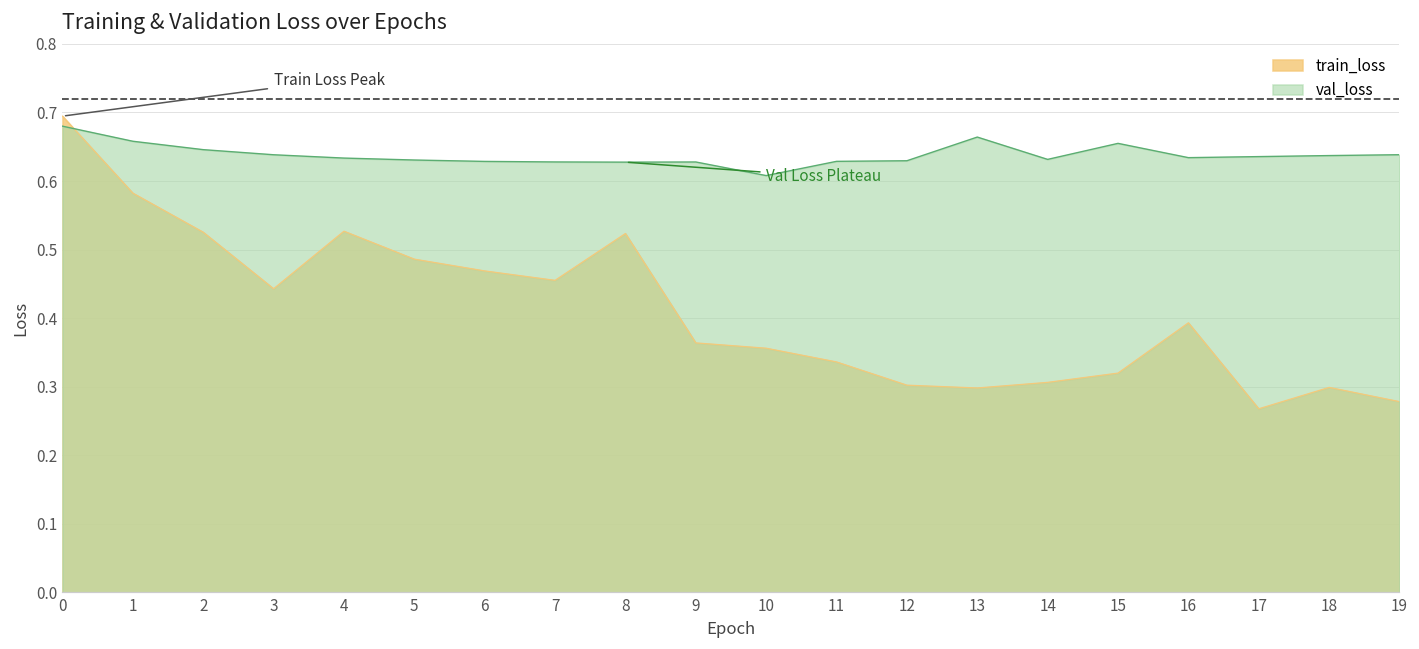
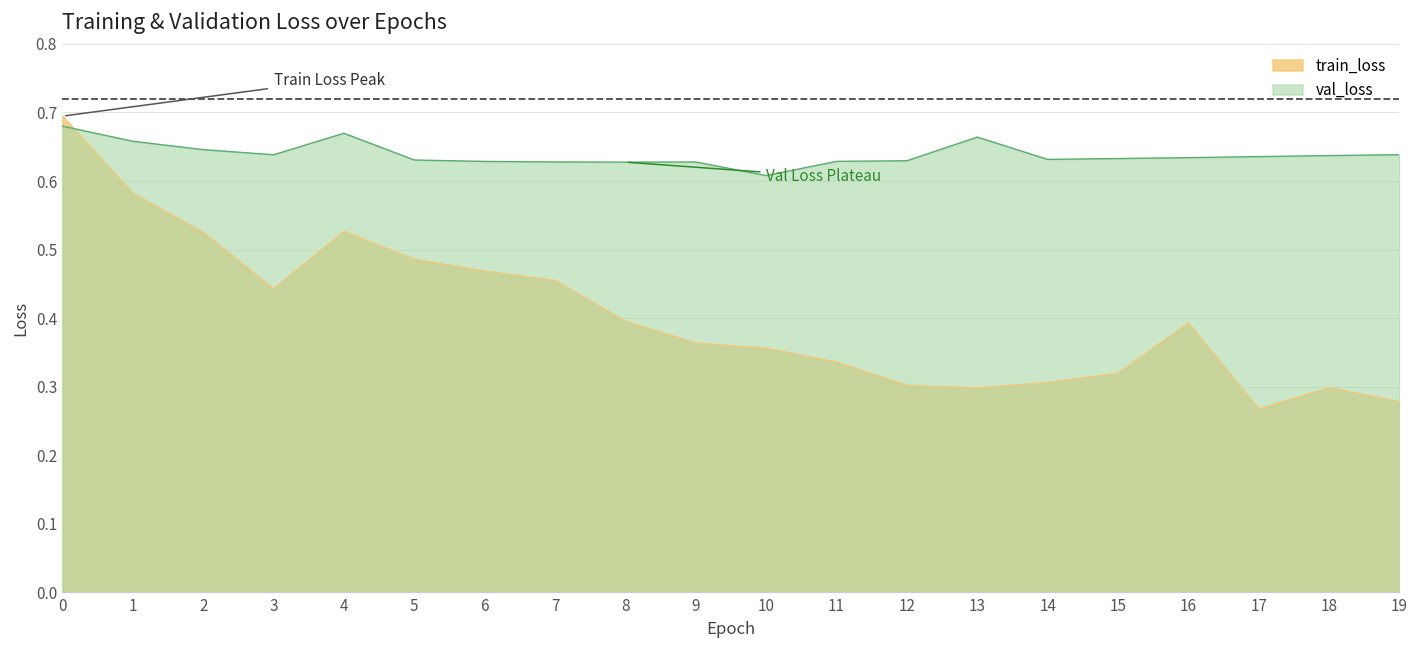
val_loss, 4: 0.63 -> 0.67
train_loss, 8: 0.52 -> 0.40
val_loss, 15: 0.65 -> 0.63
